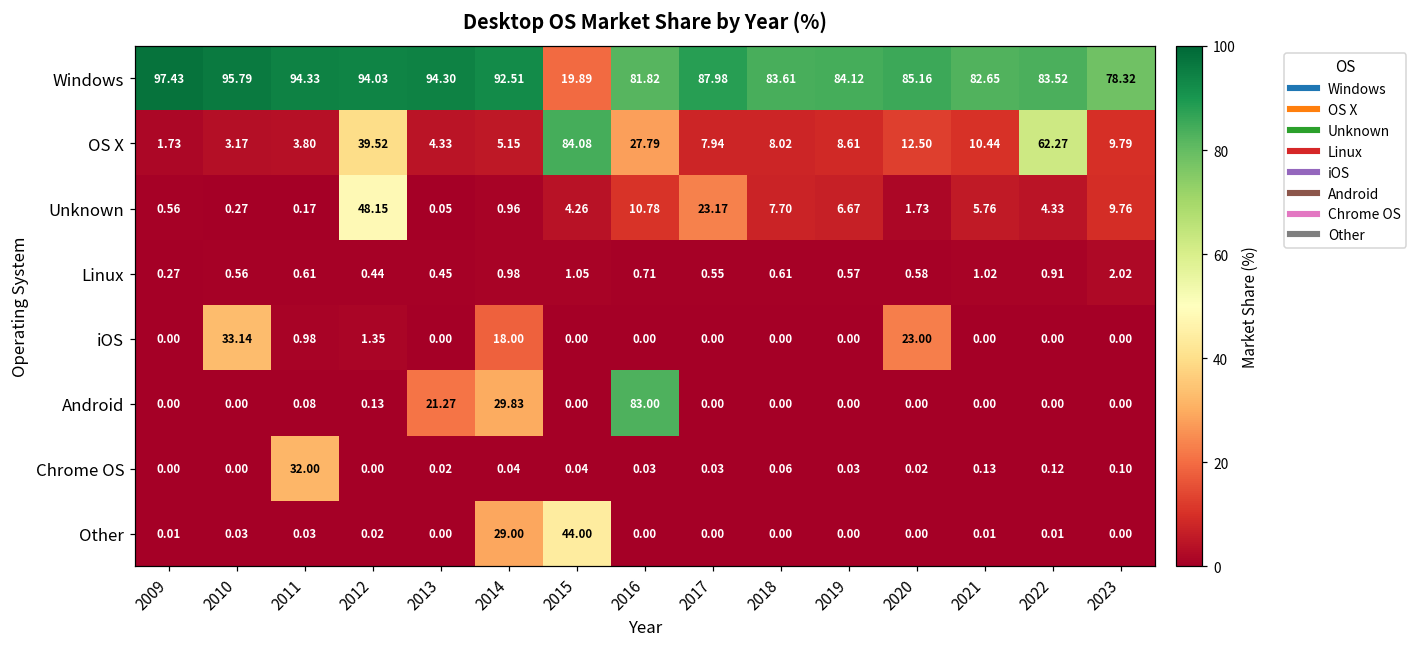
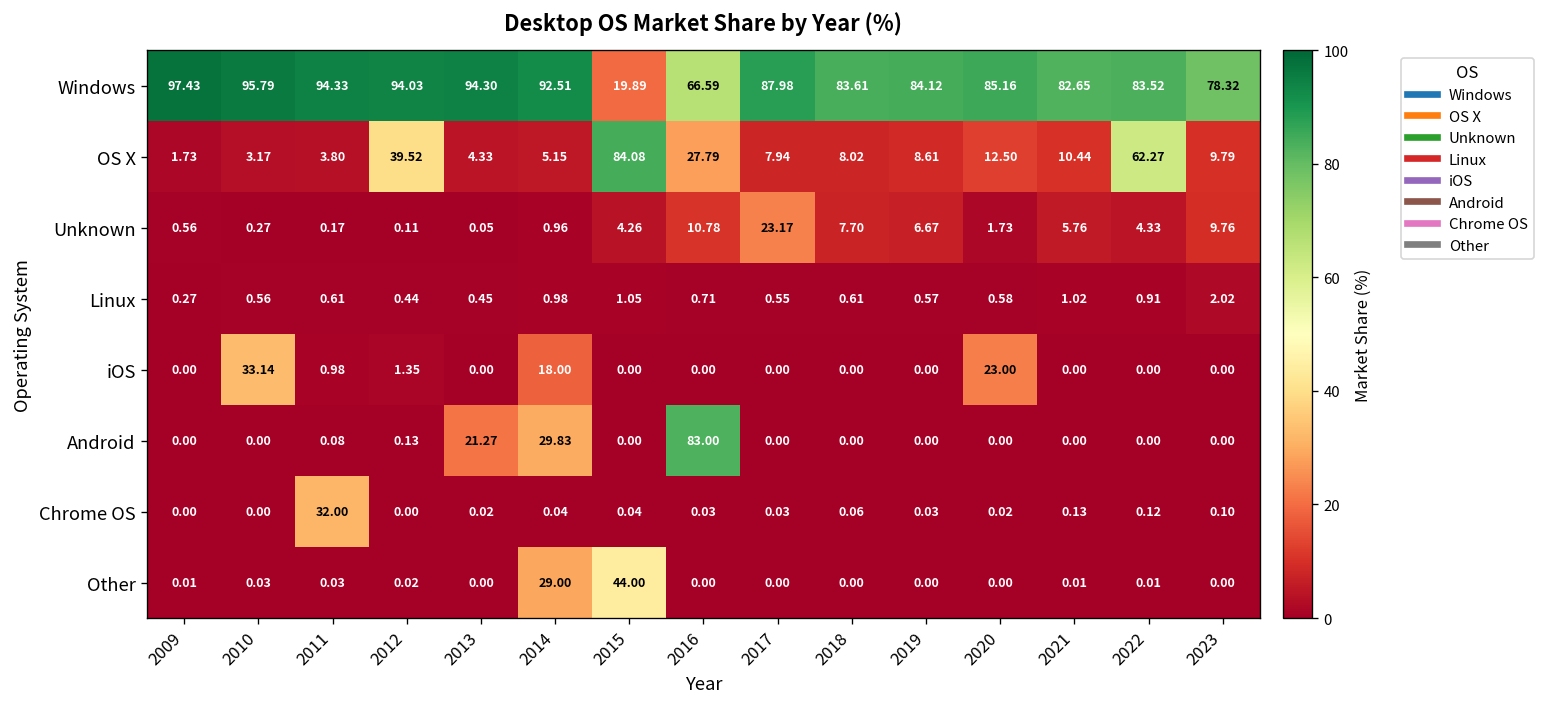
Windows, 2016: 81.82 -> 66.59
Unknown, 2012: 48.15 -> 0.11
